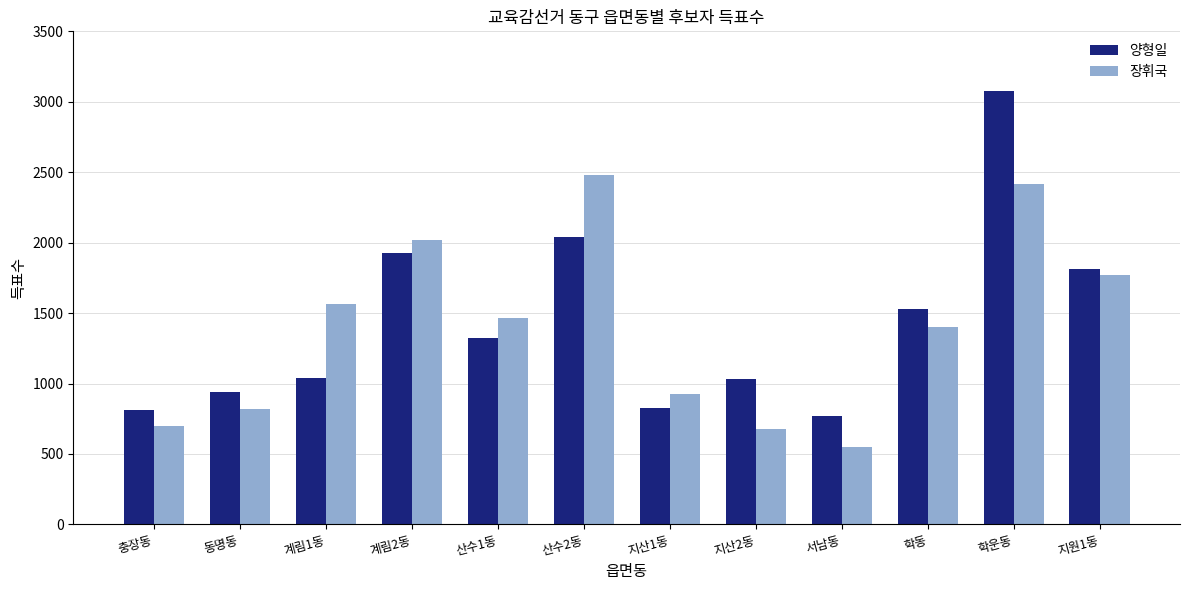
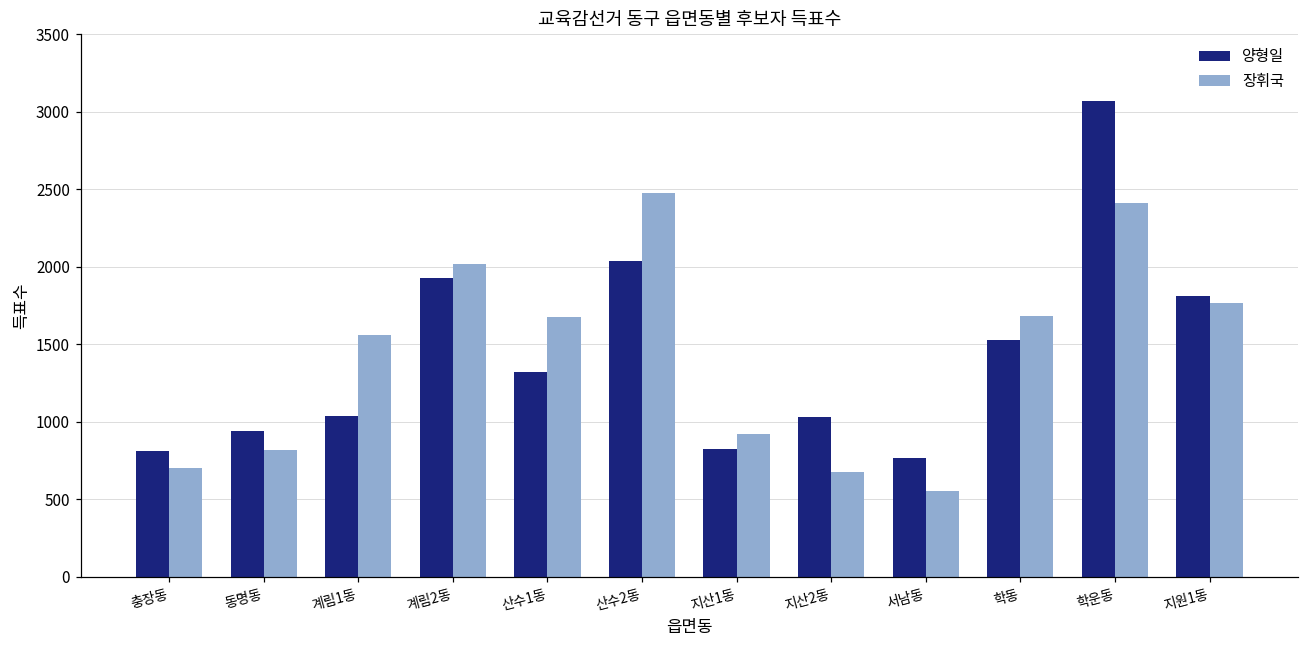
장휘국, 산수1동: 1460 -> 1680
장휘국, 학동: 1400 -> 1690
